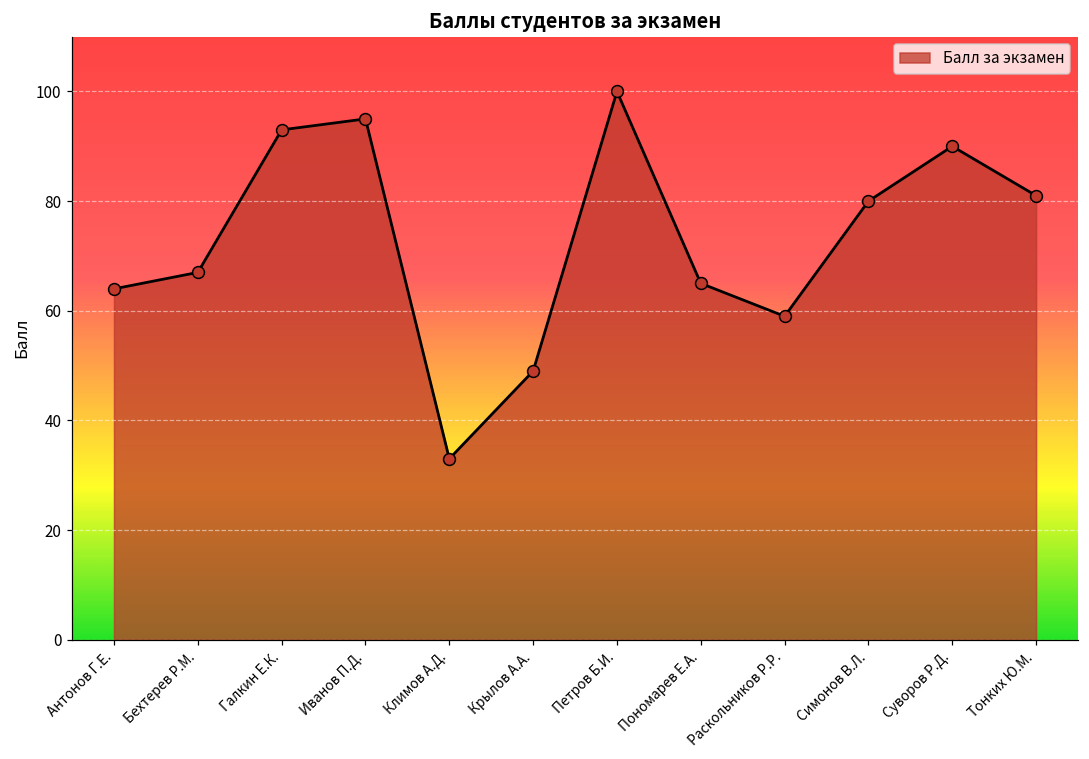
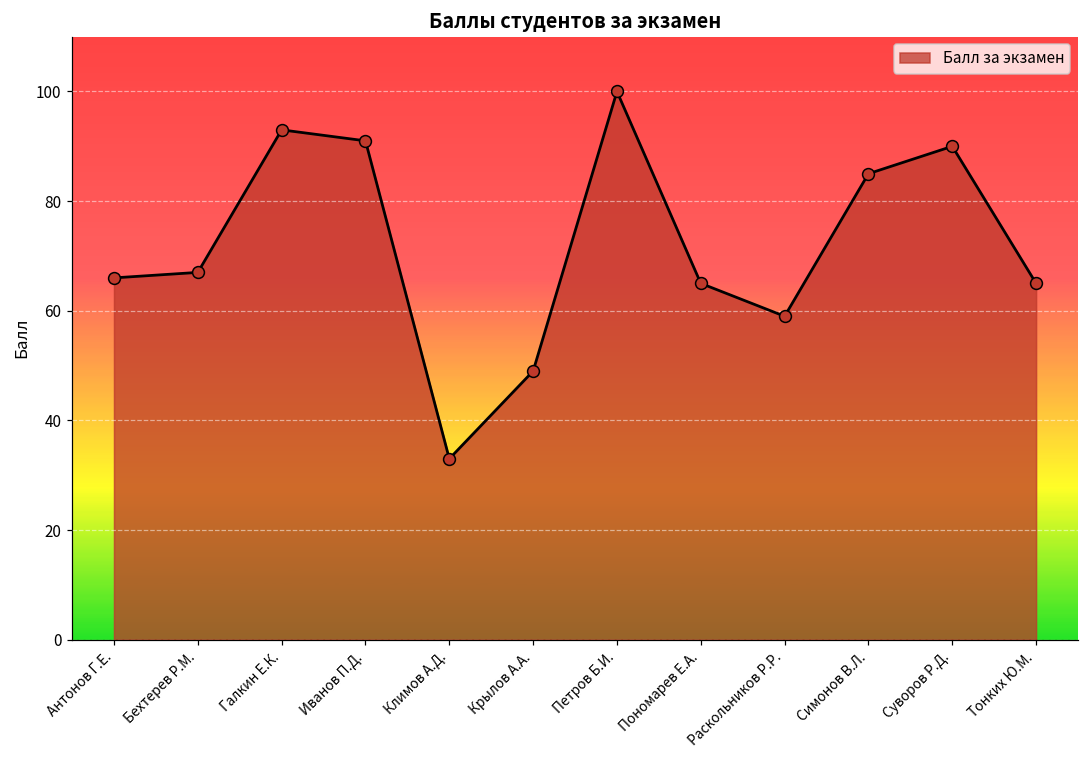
Антонов Г.Е.: 64 -> 66
Иванов П.Д.: 95 -> 91
Симонов В.Л.: 80 -> 85
Тонких Ю.М.: 81 -> 65
